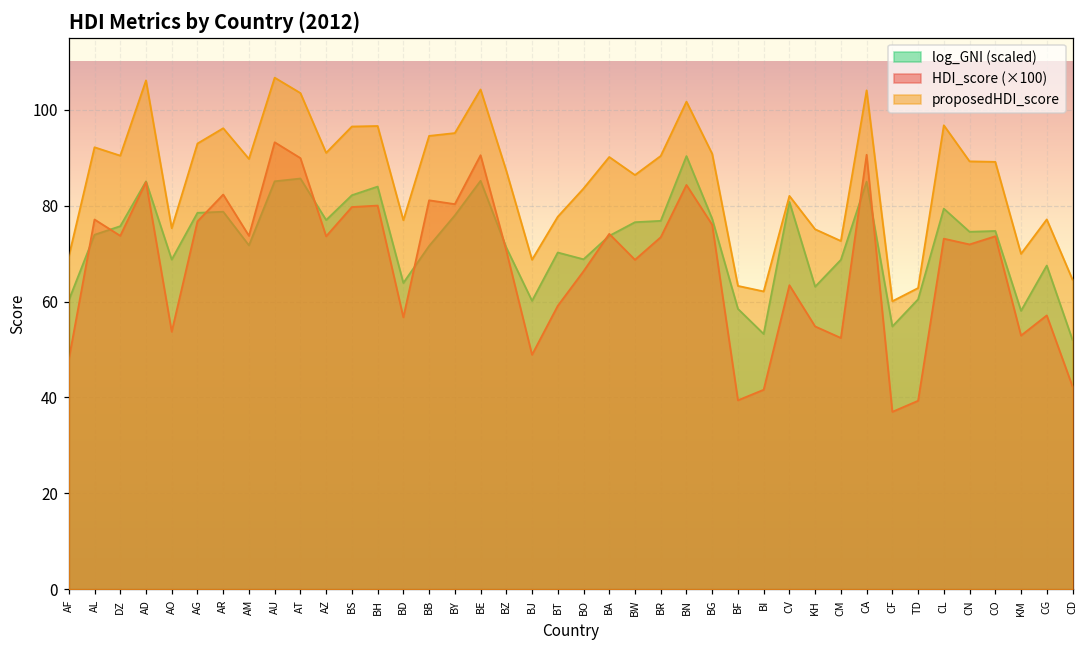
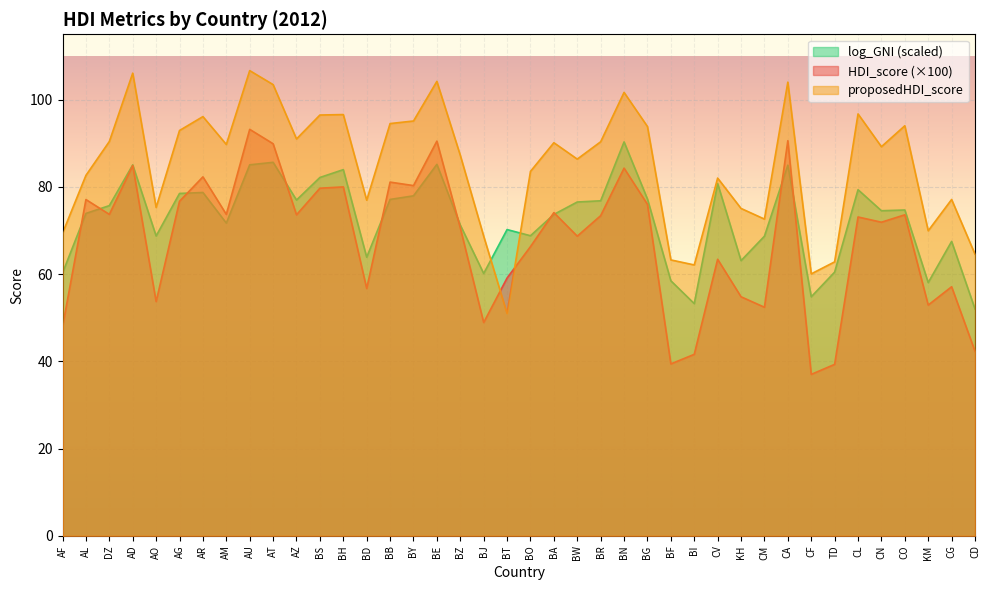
proposedHDI_score, AL: 92 -> 83
log_GNI (scaled), BB: 72 -> 77
proposedHDI_score, BT: 78 -> 51
proposedHDI_score, BG: 91 -> 94
proposedHDI_score, CO: 89 -> 94
